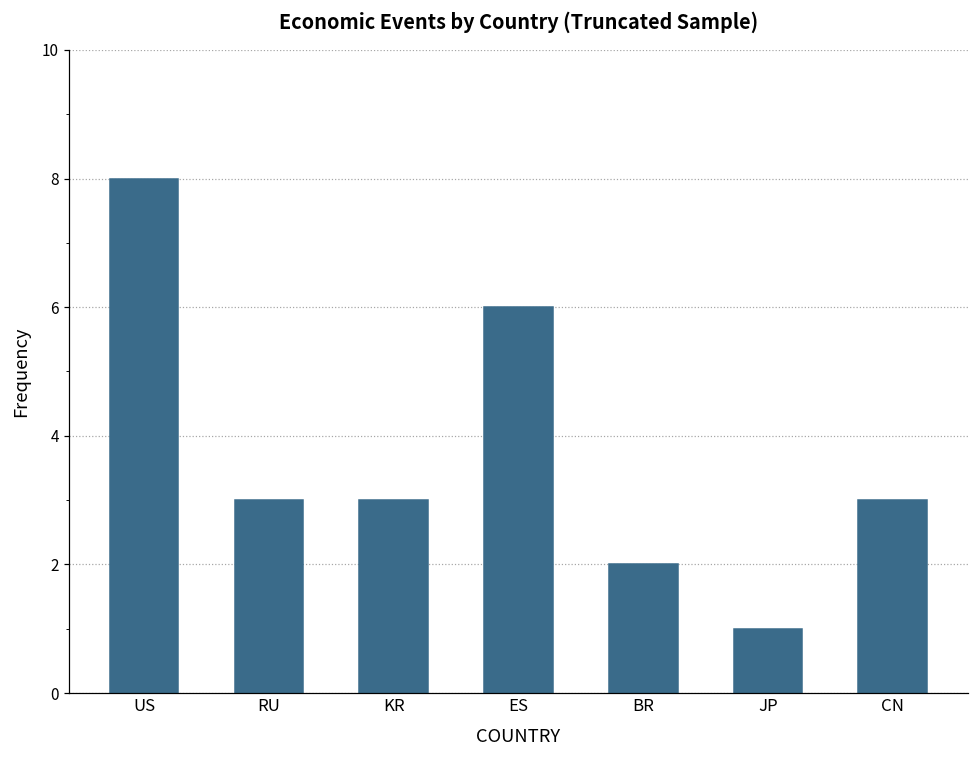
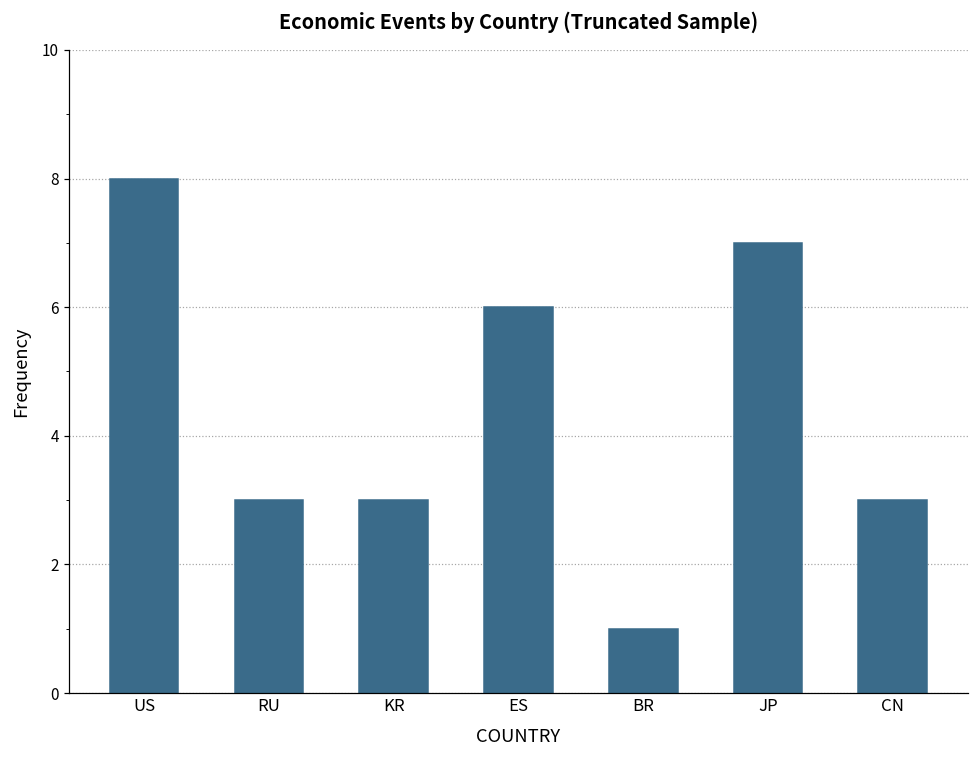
BR: 2 -> 1
JP: 1 -> 7
